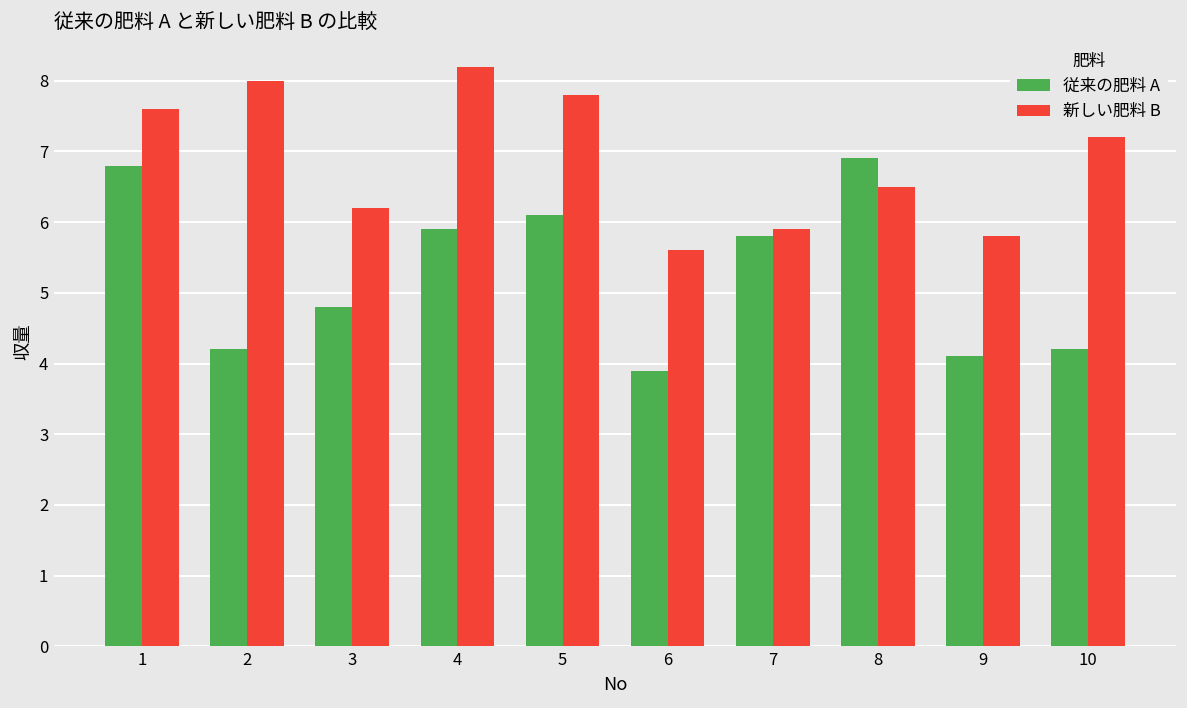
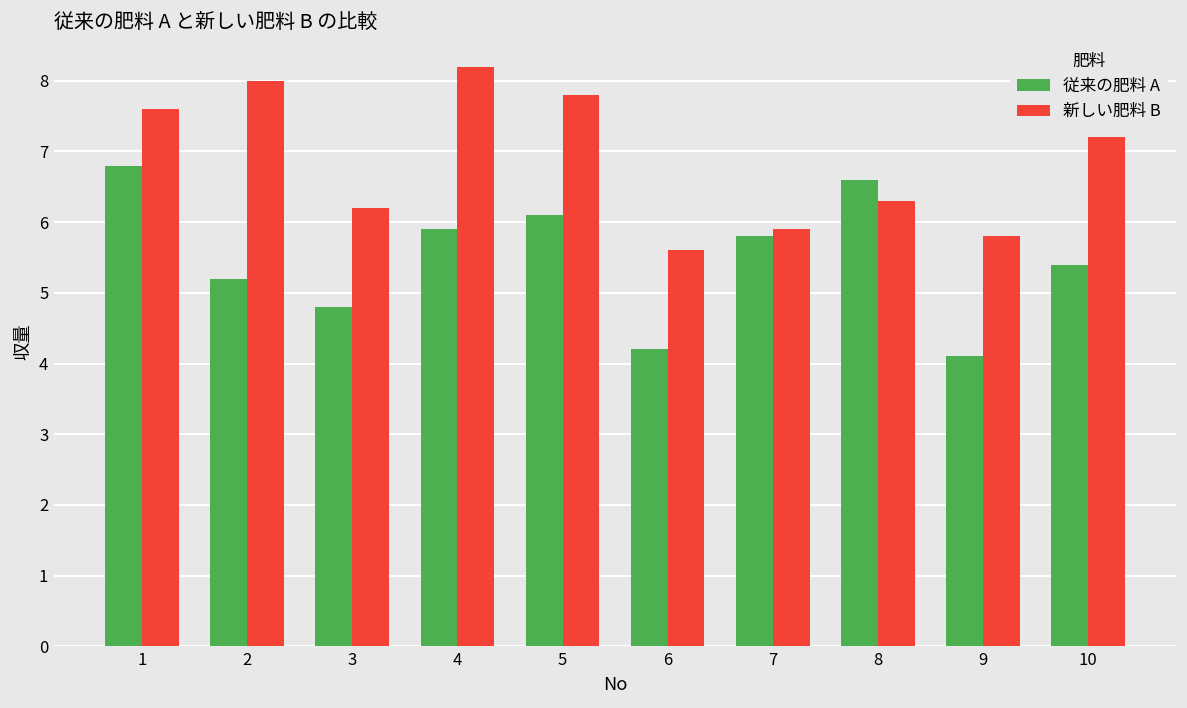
従来の肥料 A, 2: 4.2 -> 5.2
従来の肥料 A, 6: 3.9 -> 4.2
従来の肥料 A, 8: 6.9 -> 6.6
新しい肥料 B, 8: 6.5 -> 6.3
従来の肥料 A, 10: 4.2 -> 5.4
